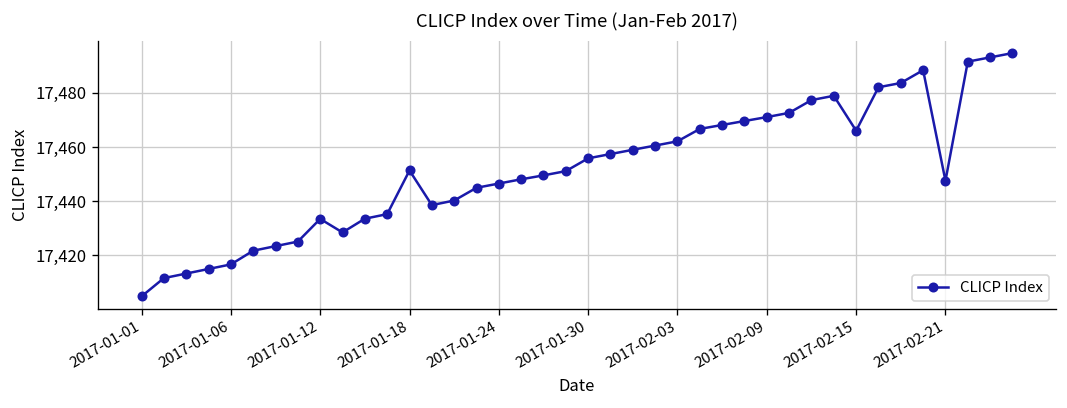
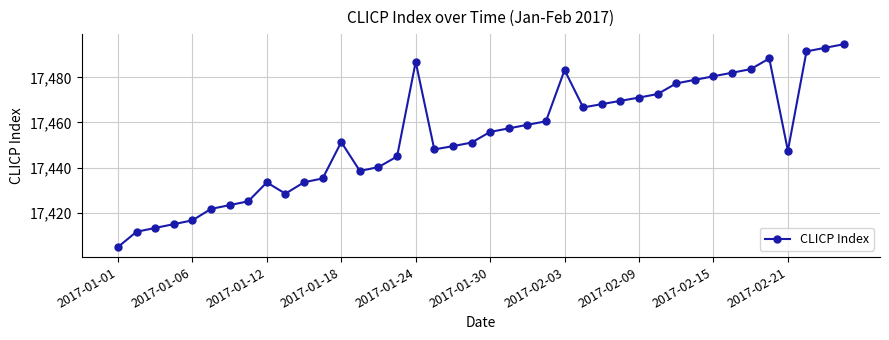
2017-01-24: 17,446 -> 17,487
2017-02-03: 17,462 -> 17,483
2017-02-15: 17,466 -> 17,481
